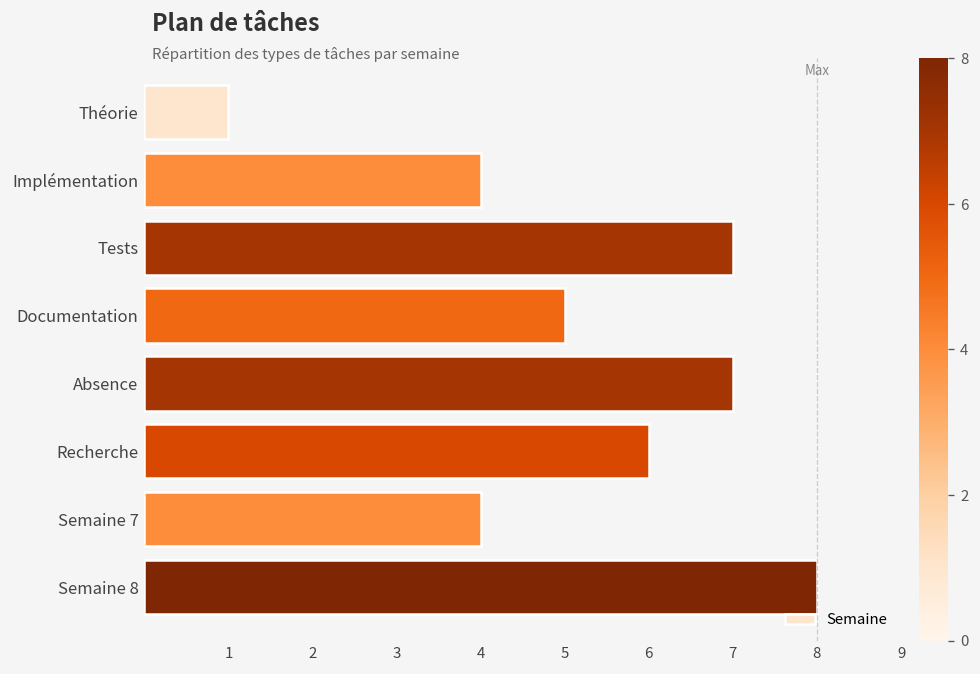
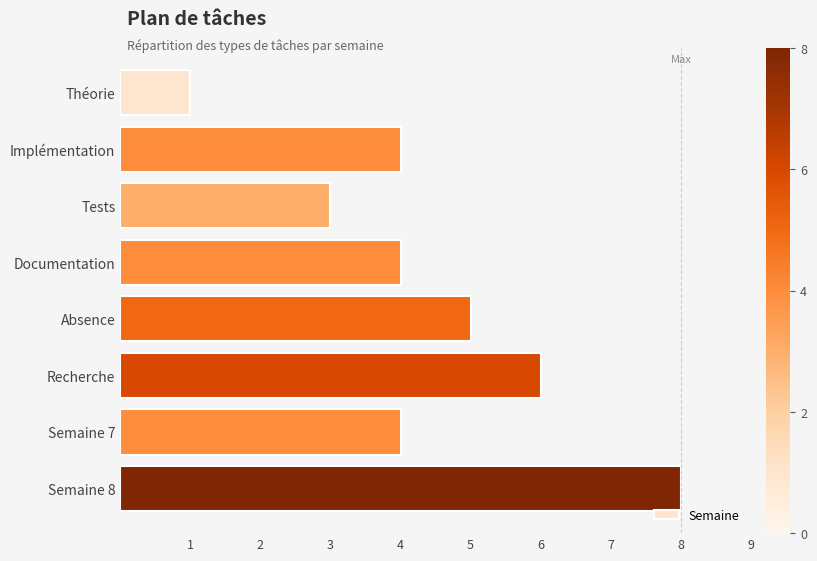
Tests: 7 -> 3
Documentation: 5 -> 4
Absence: 7 -> 5
